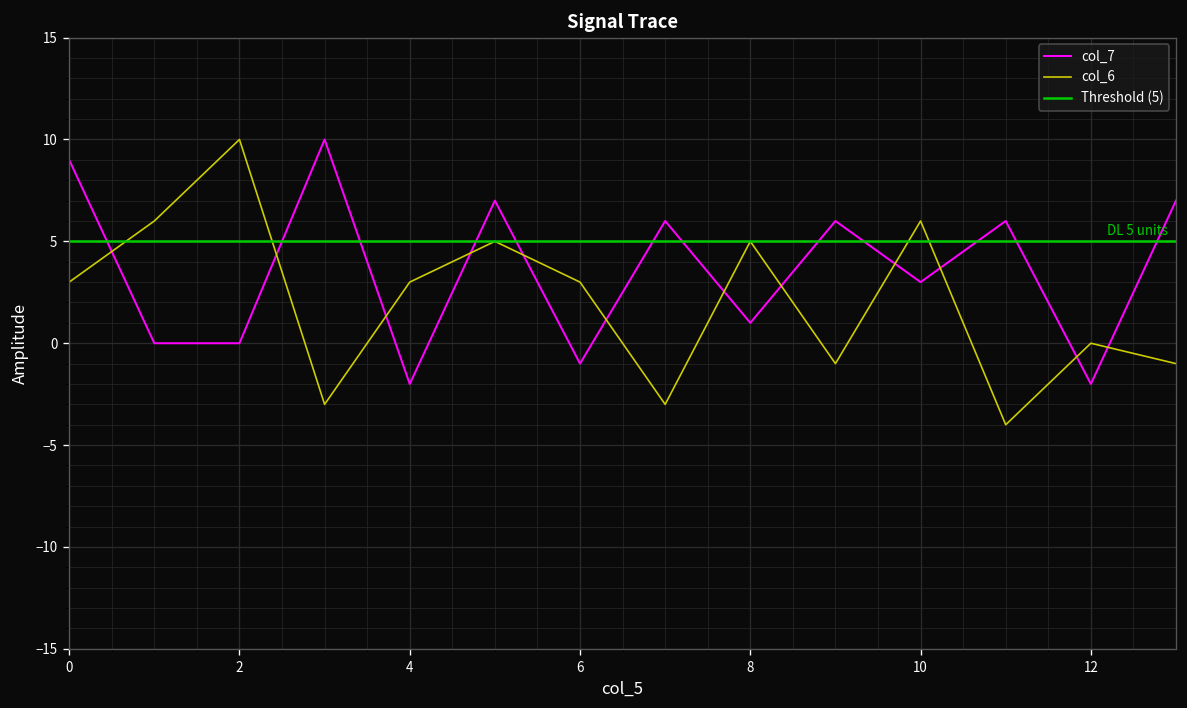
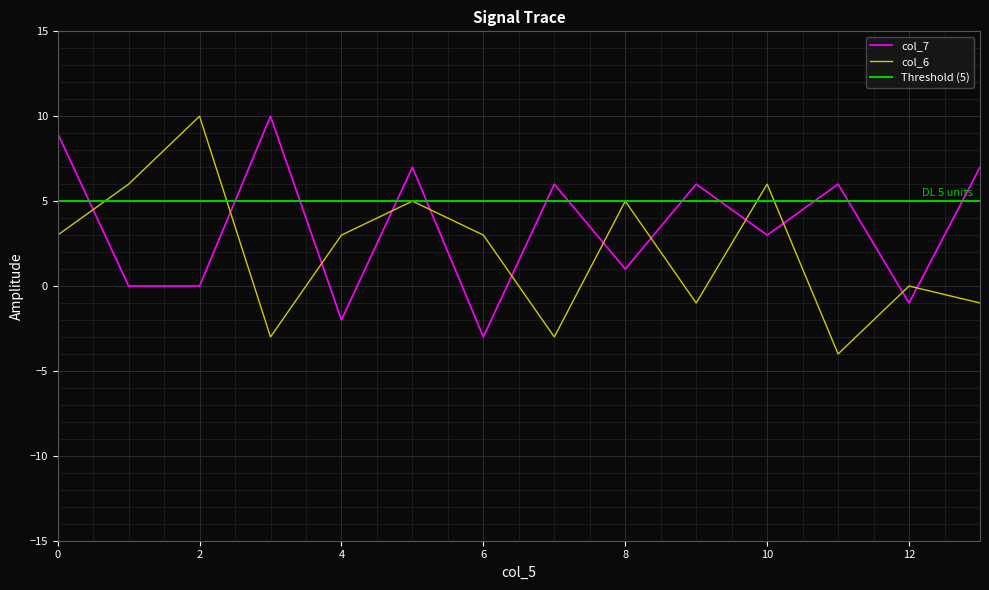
col_7, 6: -1 -> -3
col_7, 12: -2 -> -1
